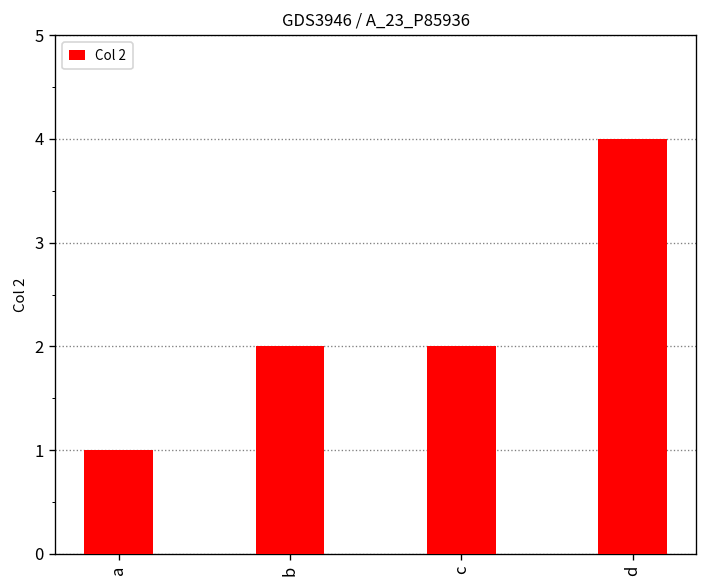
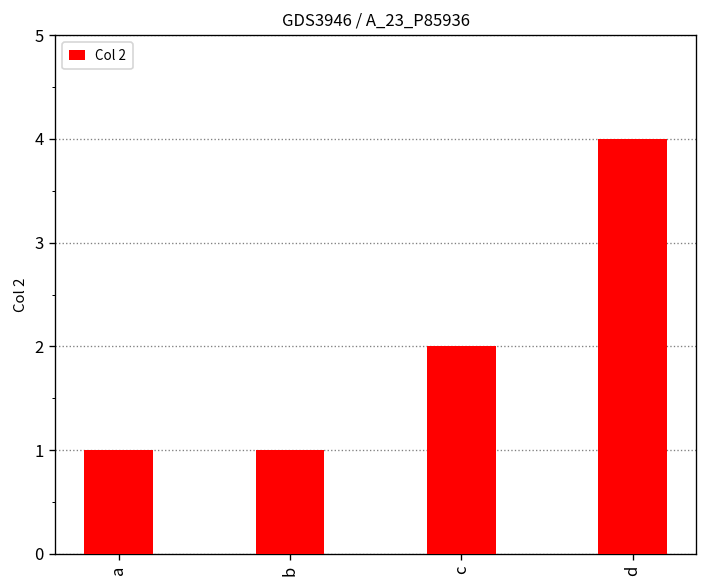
b: 2 -> 1
